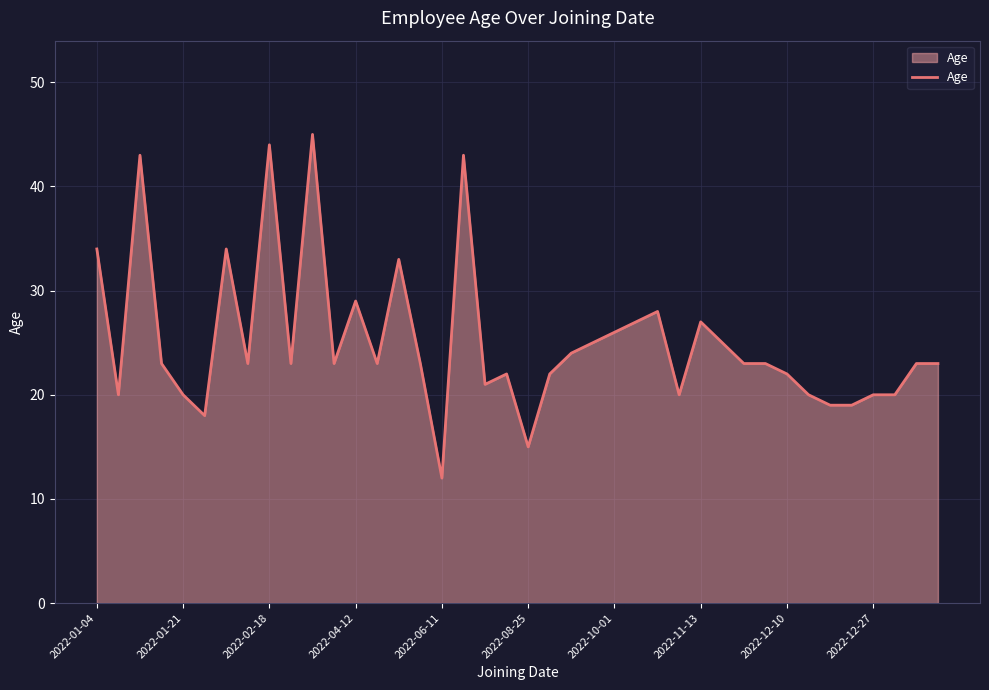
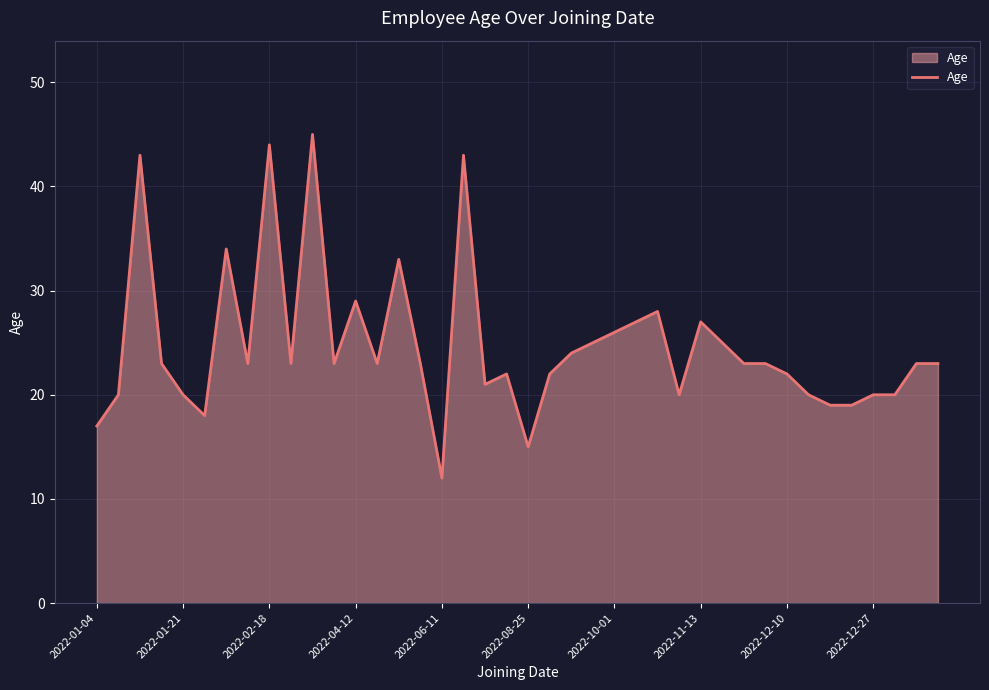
2022-01-04: 34 -> 17
